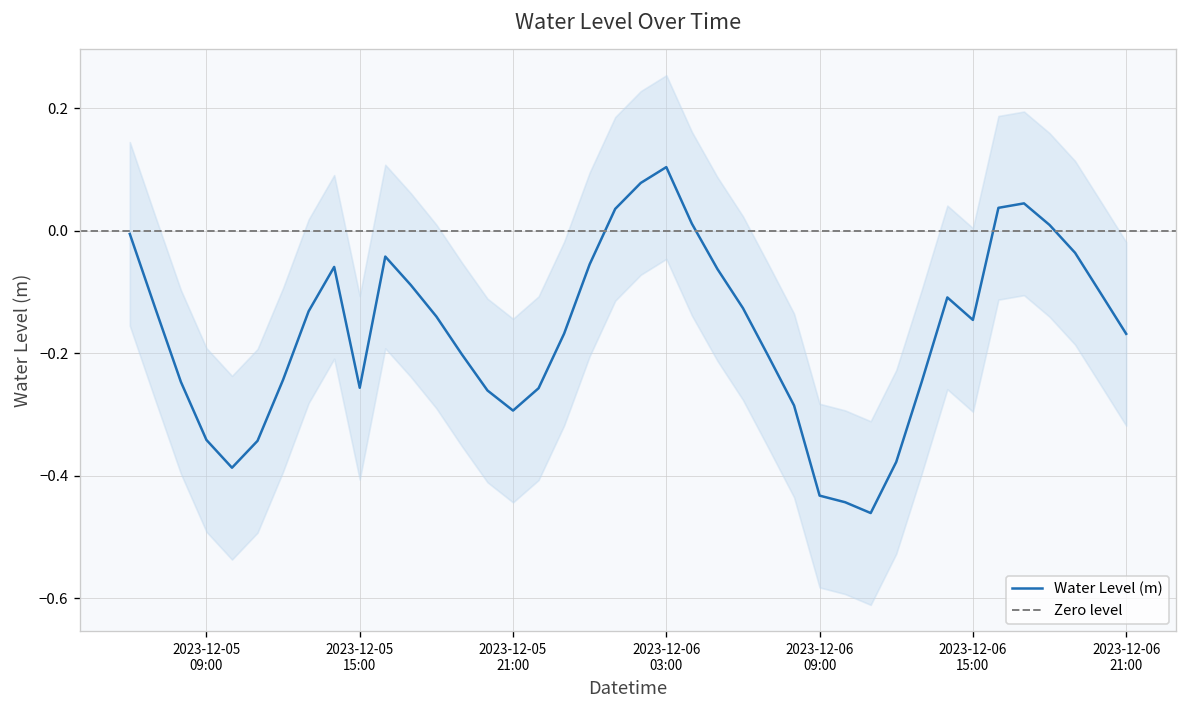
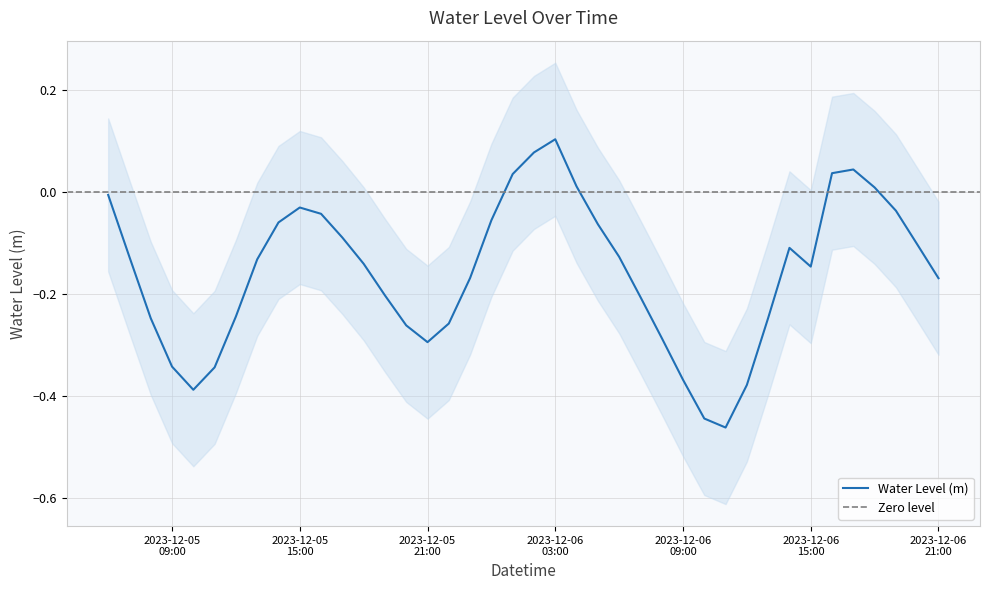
Water Level (m), 2023-12-05 15:00: -0.26 -> -0.03
Water Level (m), 2023-12-06 09:00: -0.43 -> -0.37
